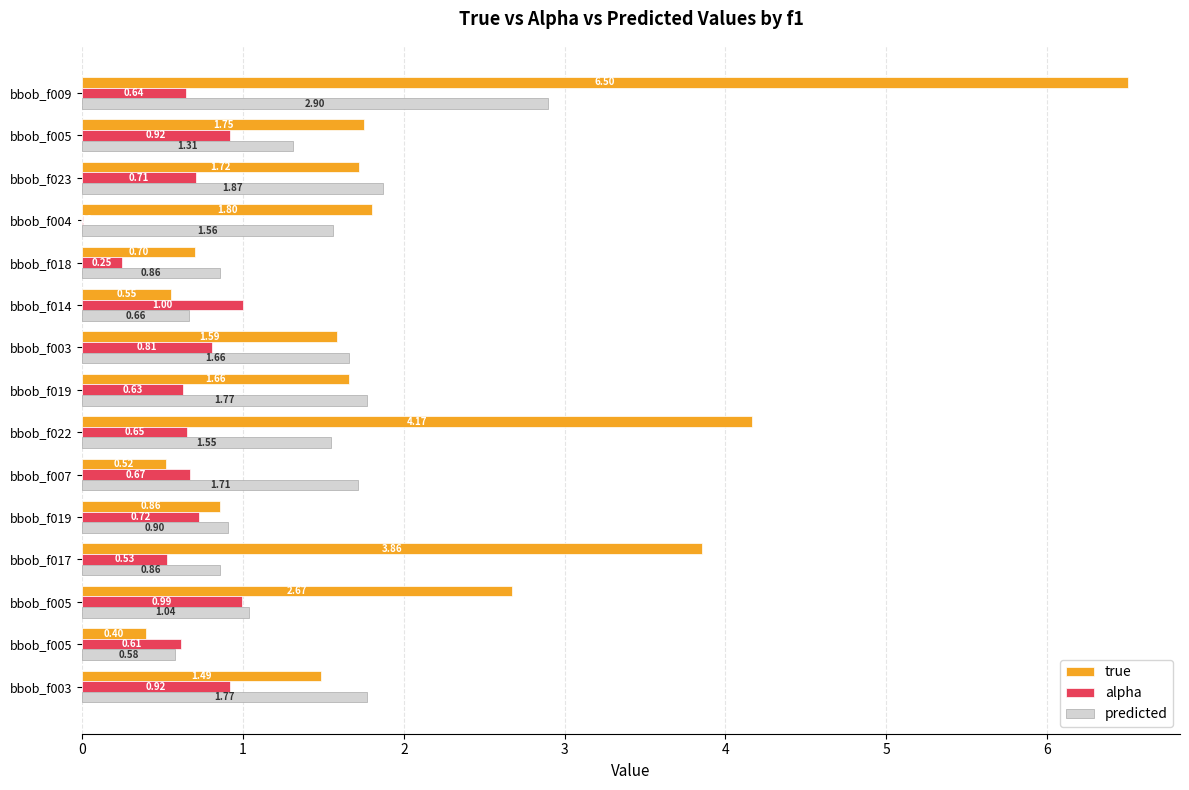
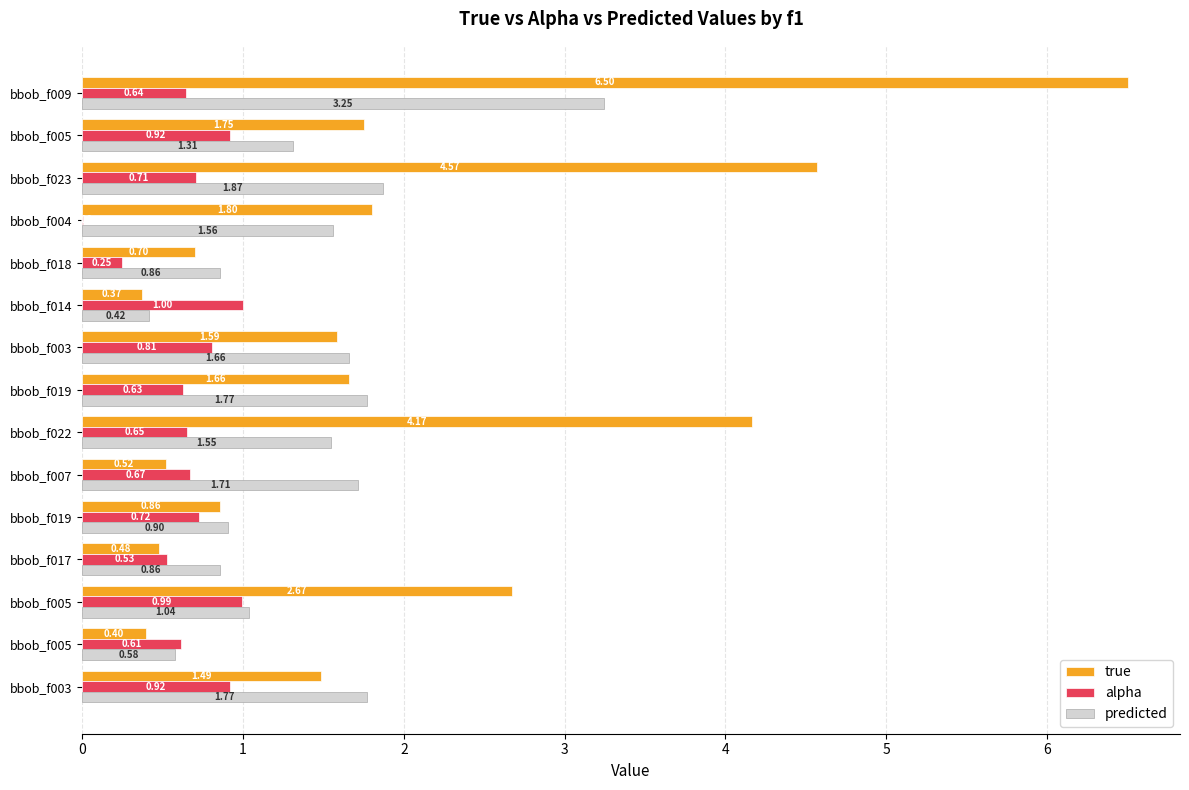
predicted, bbob_f009: 2.90 -> 3.25
true, bbob_f023: 1.72 -> 4.57
true, bbob_f014: 0.55 -> 0.37
predicted, bbob_f014: 0.66 -> 0.42
true, bbob_f017: 3.86 -> 0.48
